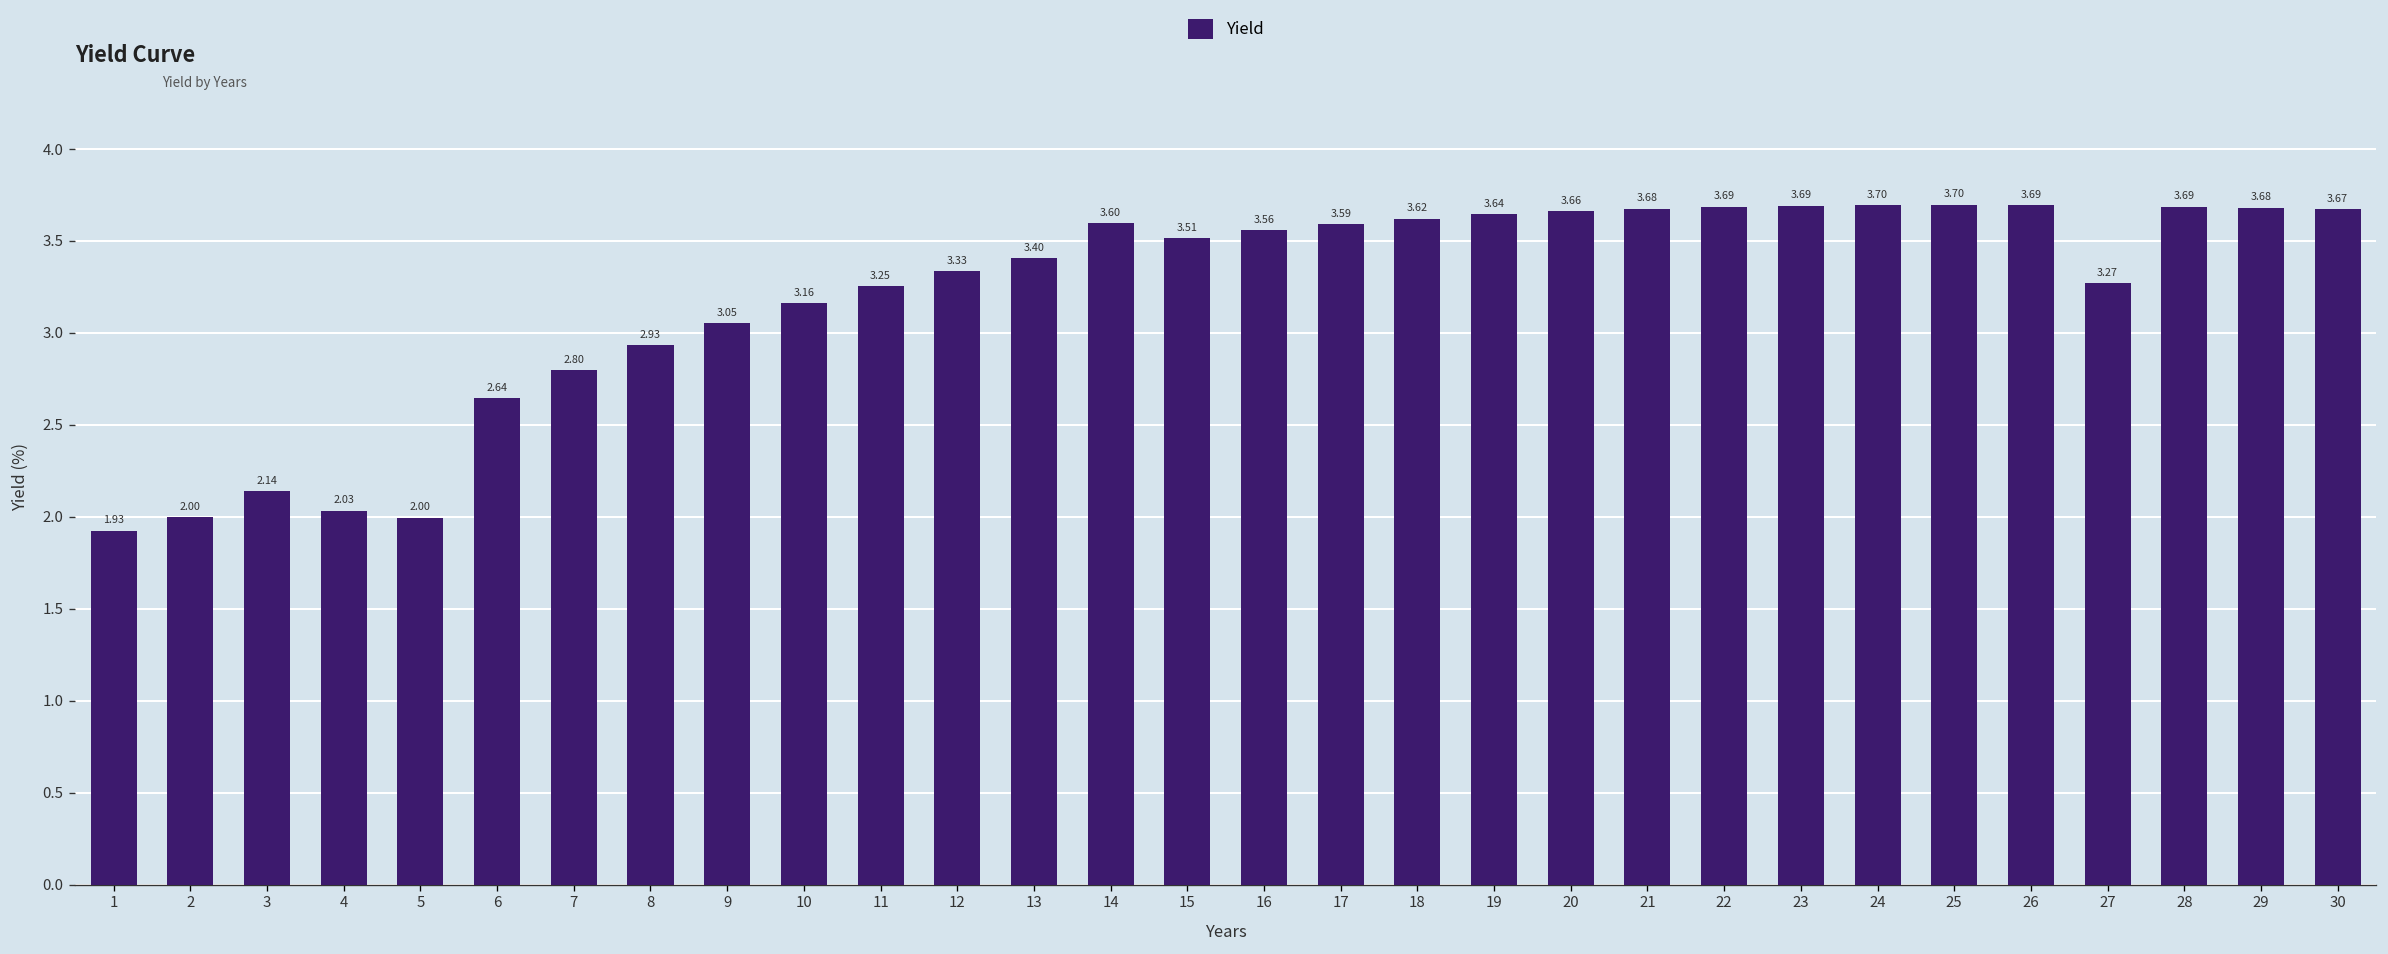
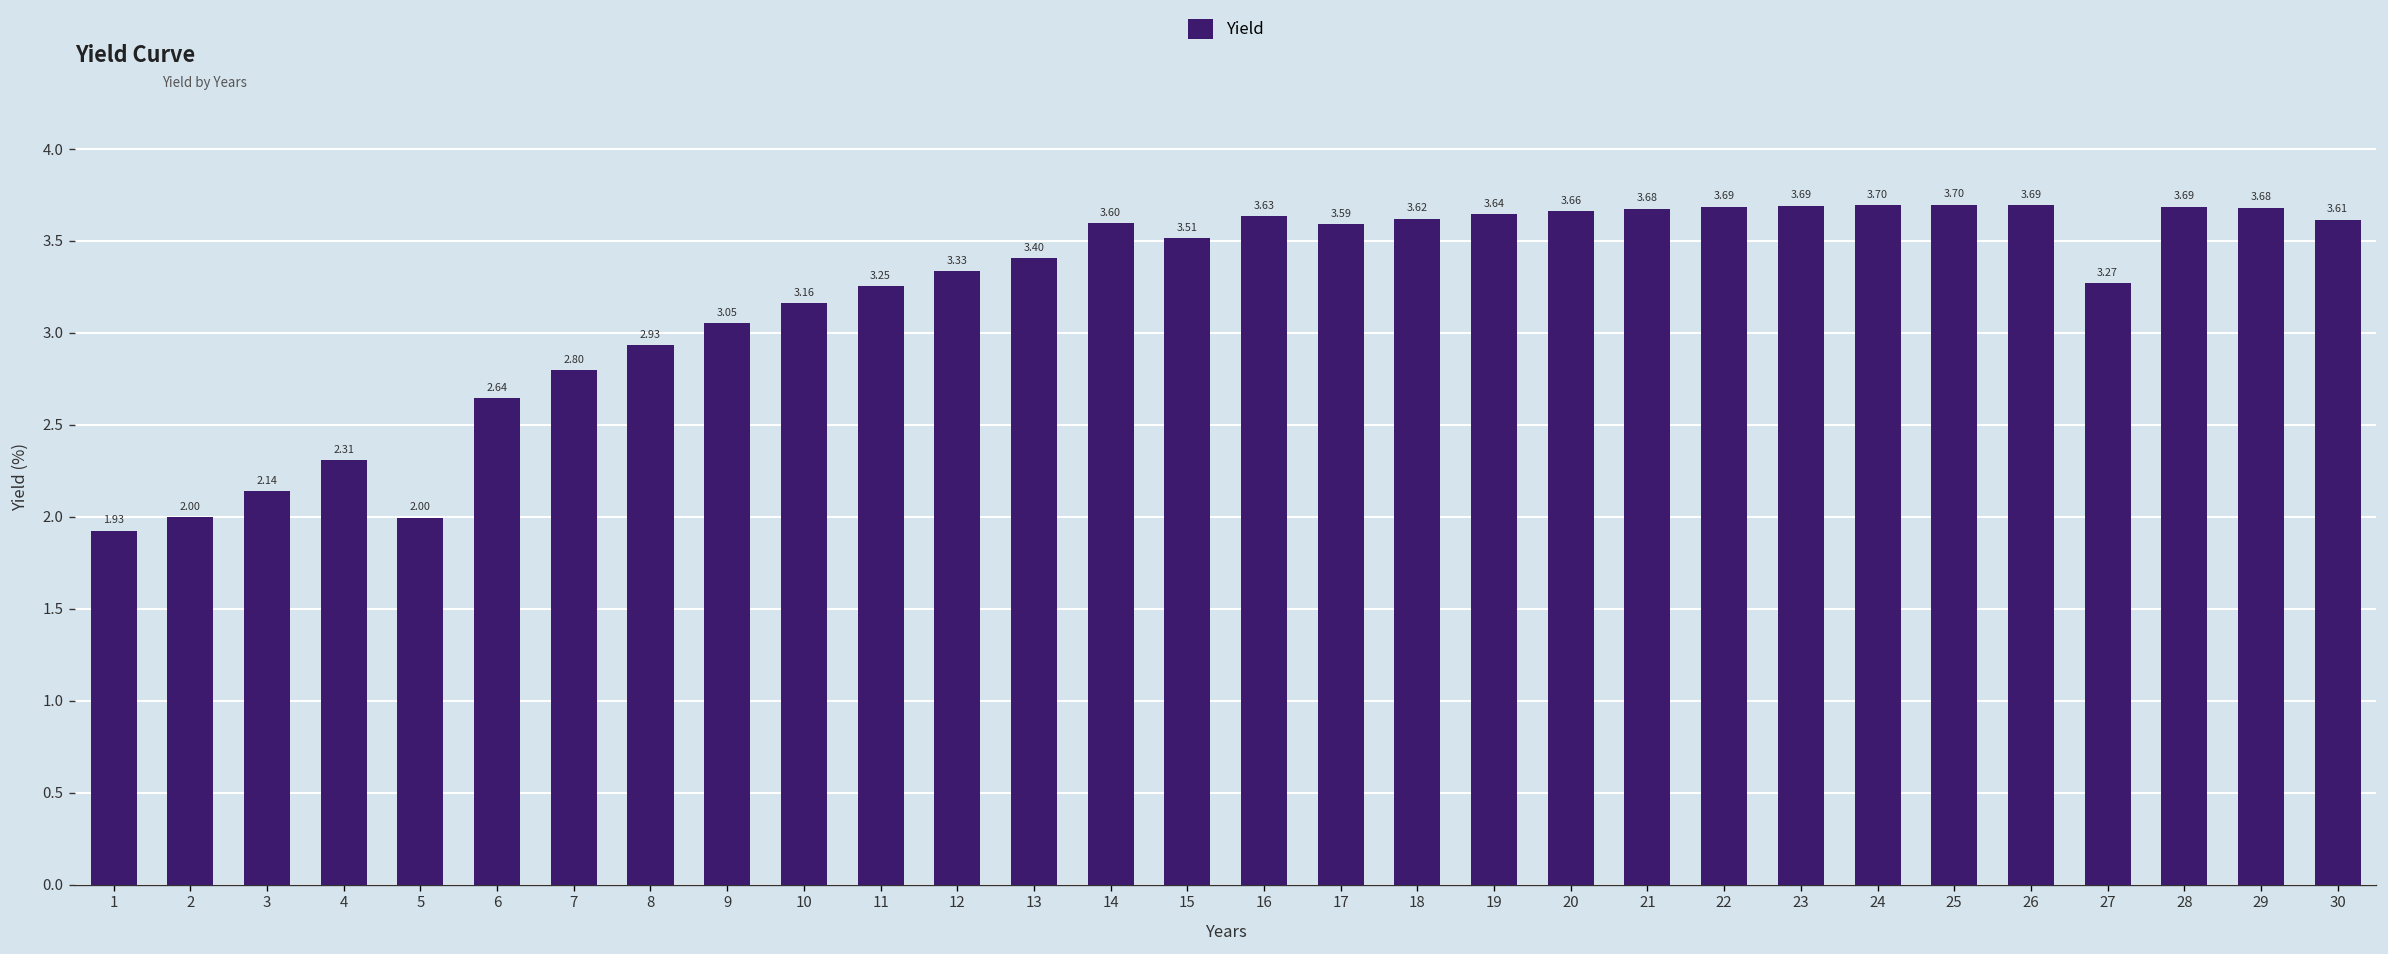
4: 2.03 -> 2.31
16: 3.56 -> 3.63
30: 3.67 -> 3.61
